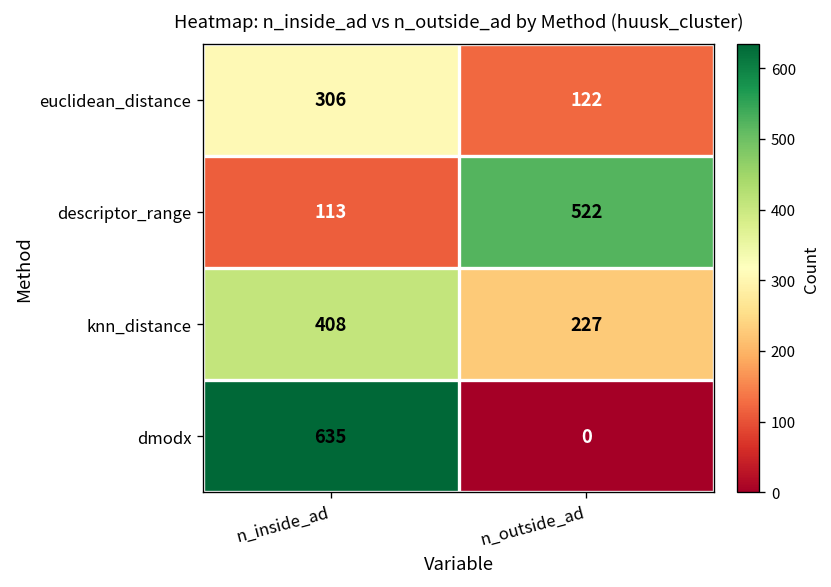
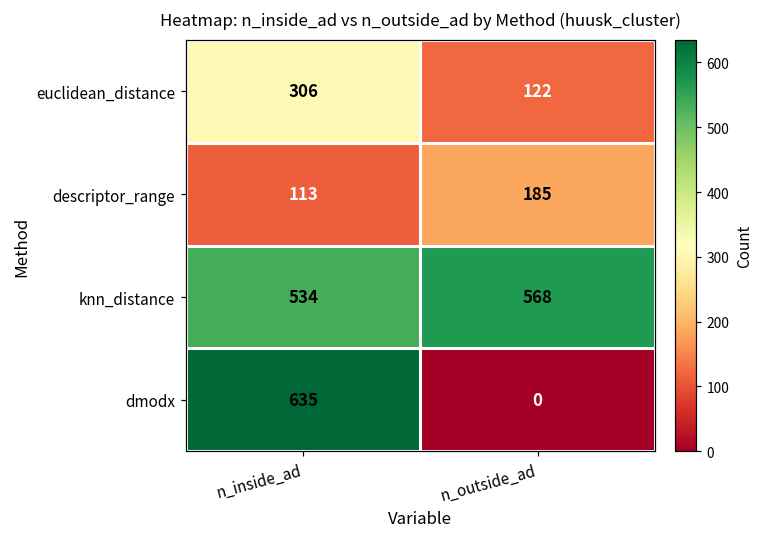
descriptor_range, n_outside_ad: 522 -> 185
knn_distance, n_inside_ad: 408 -> 534
knn_distance, n_outside_ad: 227 -> 568
